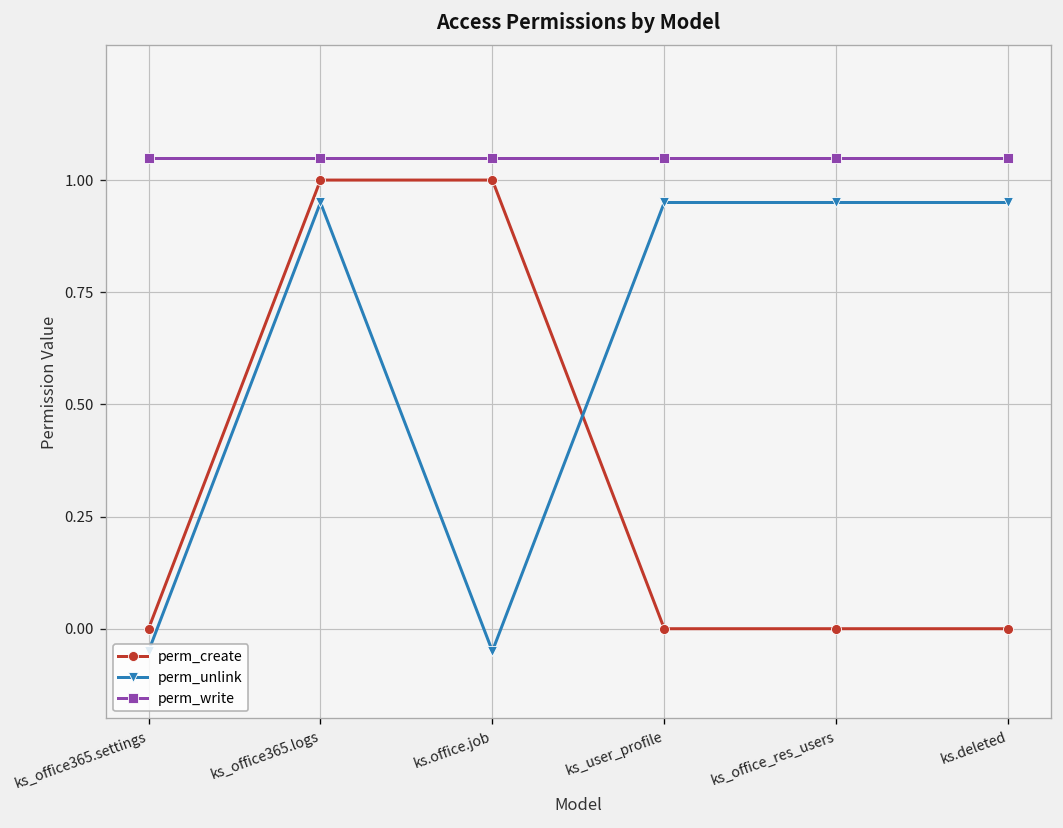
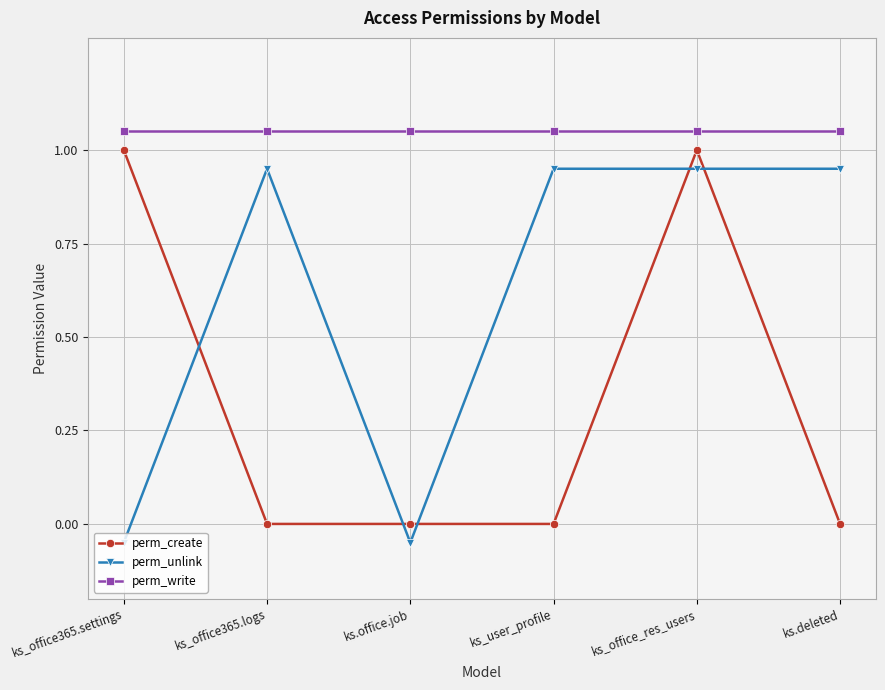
perm_create, ks_office365.settings: 0 -> 1
perm_create, ks_office365.logs: 1 -> 0
perm_create, ks.office.job: 1 -> 0
perm_create, ks_office_res_users: 0 -> 1
